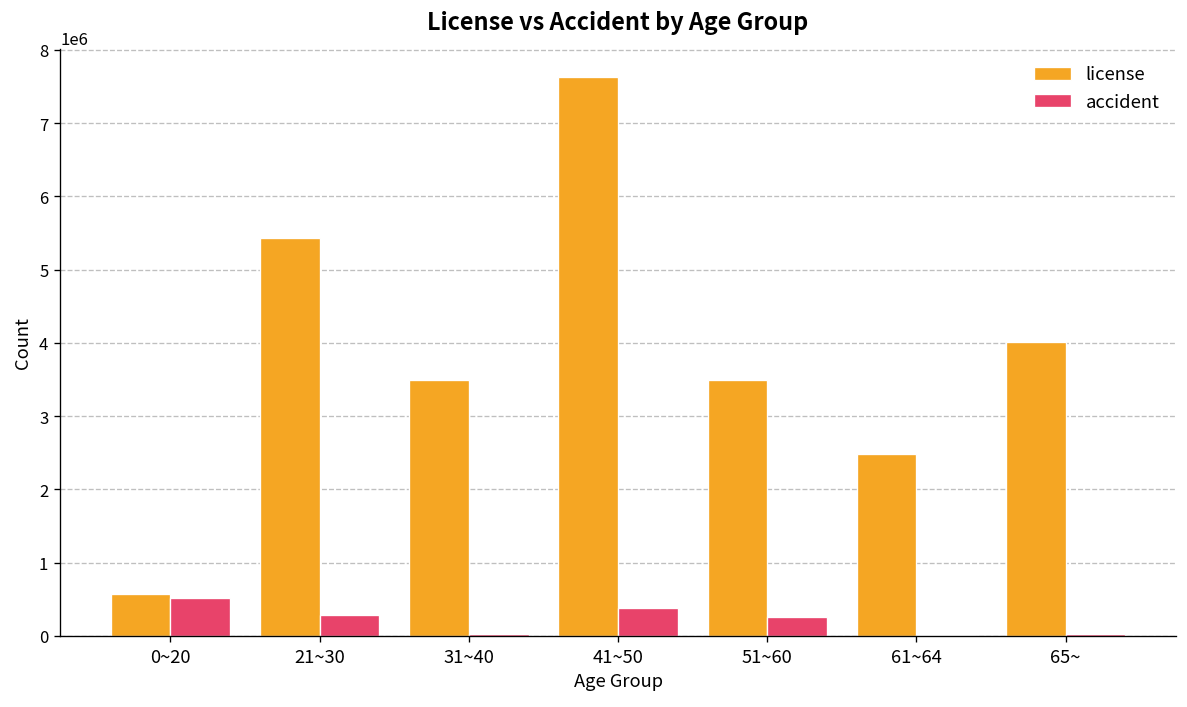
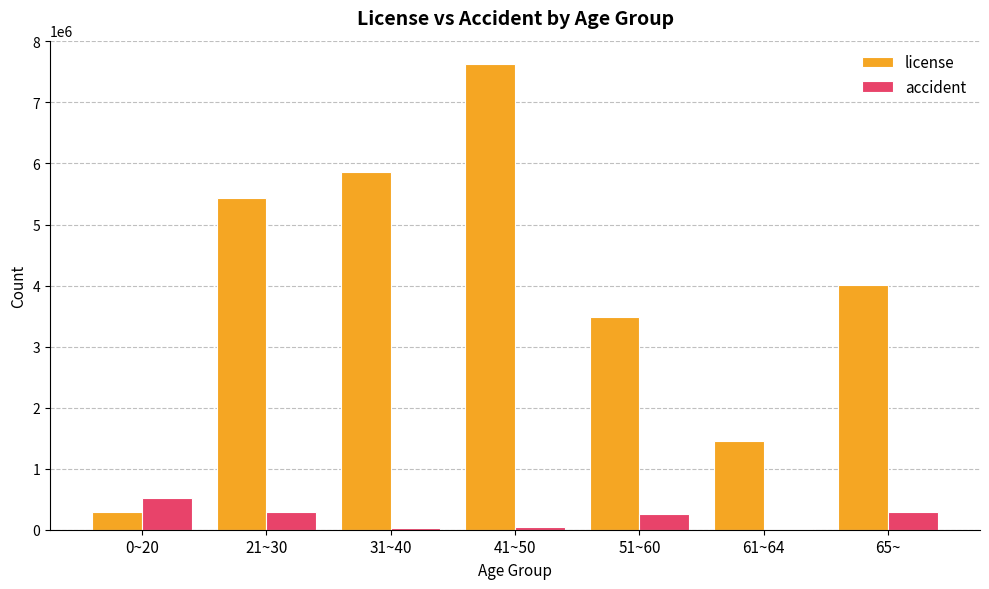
license, 0~20: 600000 -> 300000
license, 31~40: 3500000 -> 5900000
accident, 41~50: 400000 -> 0
license, 61~64: 2500000 -> 1500000
accident, 65~: 0 -> 300000
